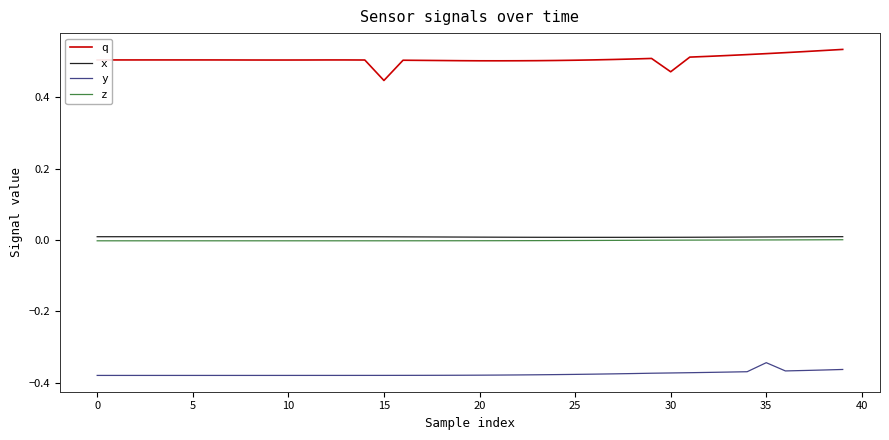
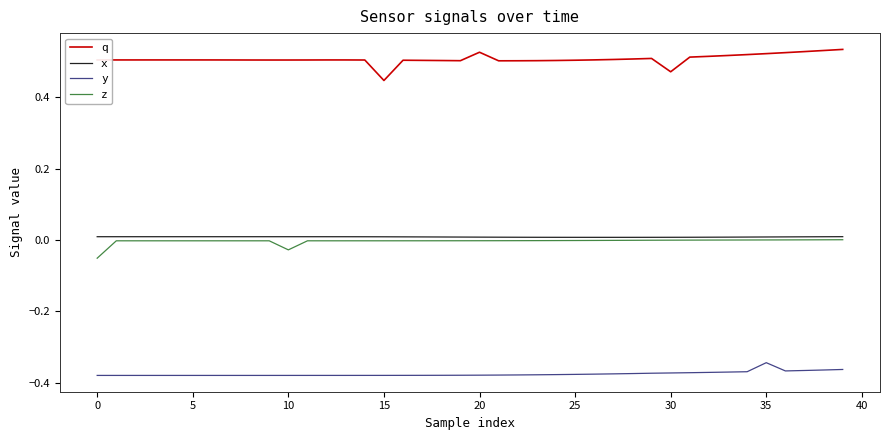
z, 0: 0.00 -> -0.05
z, 10: 0.00 -> -0.03
q, 20: 0.50 -> 0.53
